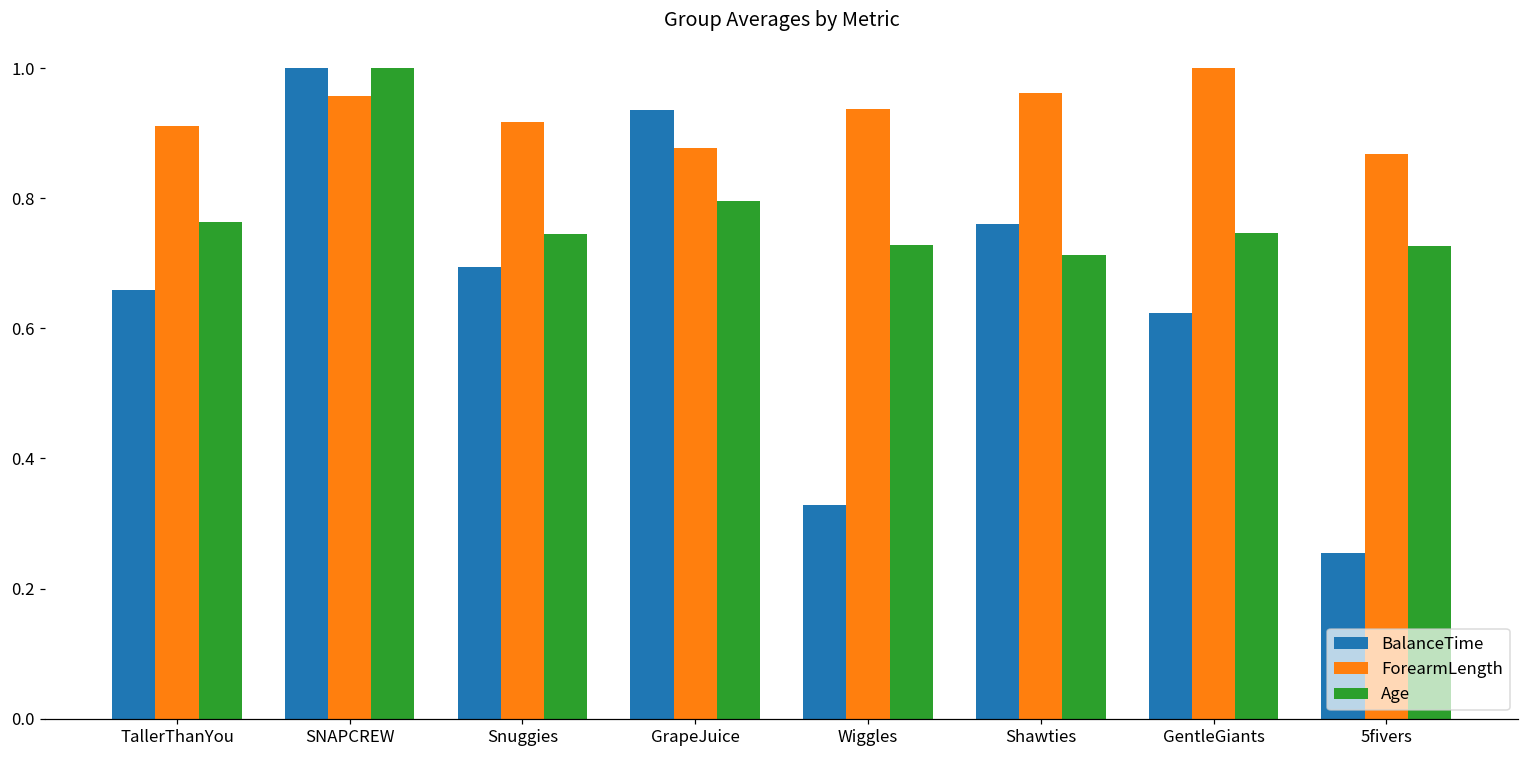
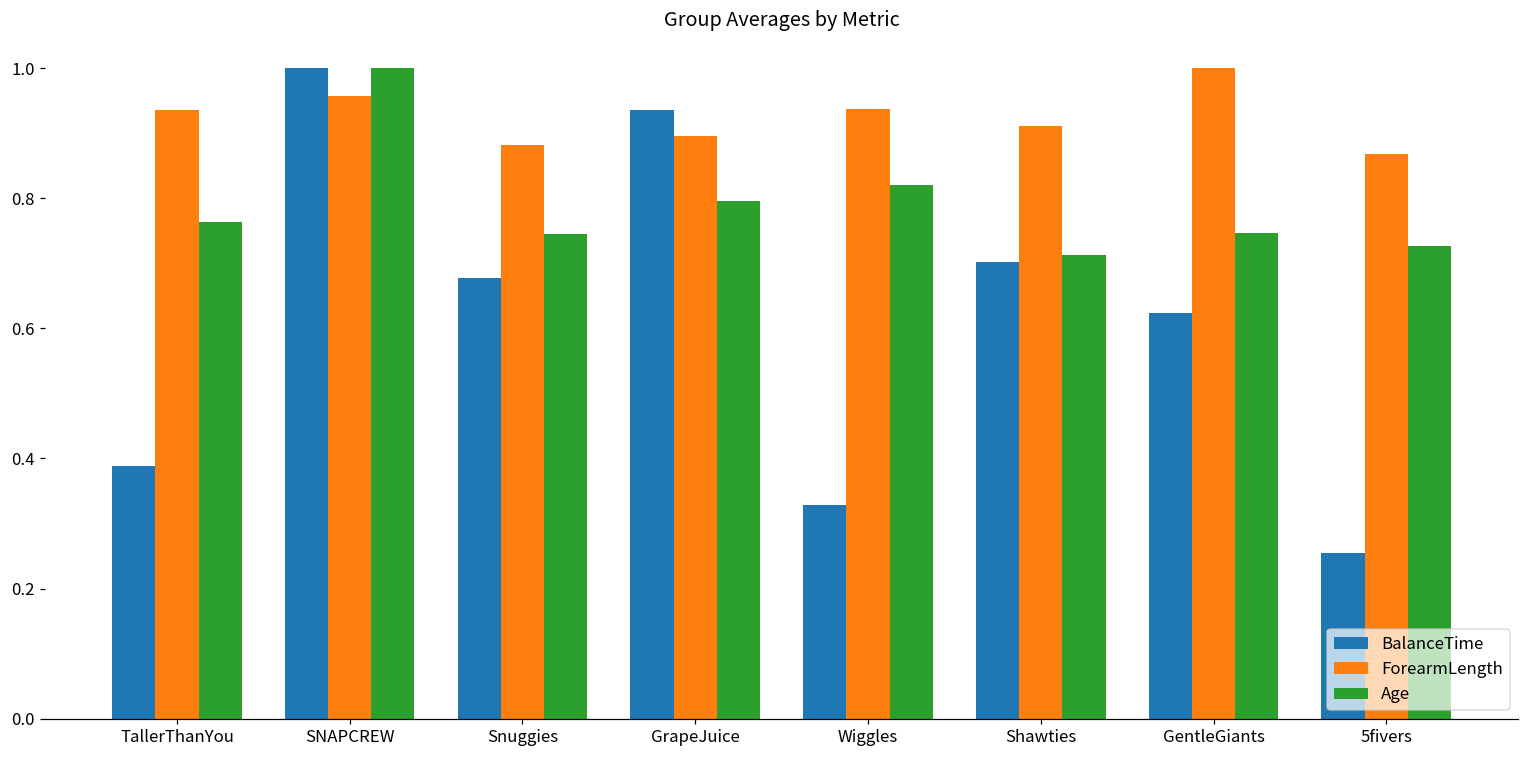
BalanceTime, TallerThanYou: 0.66 -> 0.39
ForearmLength, TallerThanYou: 0.91 -> 0.94
BalanceTime, Snuggies: 0.69 -> 0.68
ForearmLength, Snuggies: 0.92 -> 0.88
ForearmLength, GrapeJuice: 0.88 -> 0.90
Age, Wiggles: 0.73 -> 0.82
BalanceTime, Shawties: 0.76 -> 0.70
ForearmLength, Shawties: 0.96 -> 0.91
